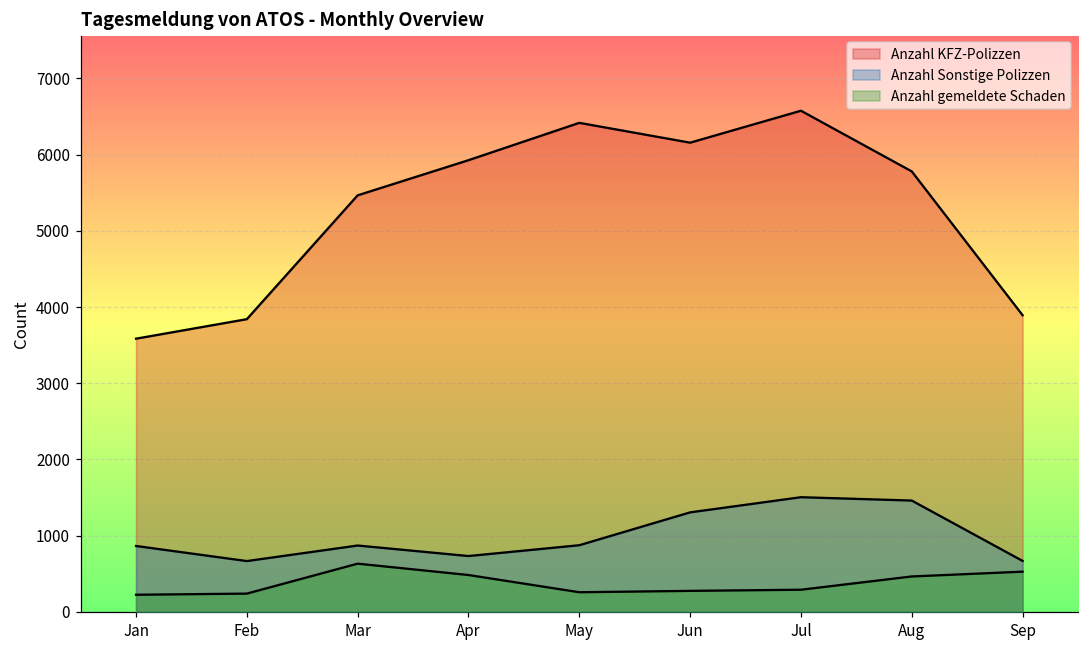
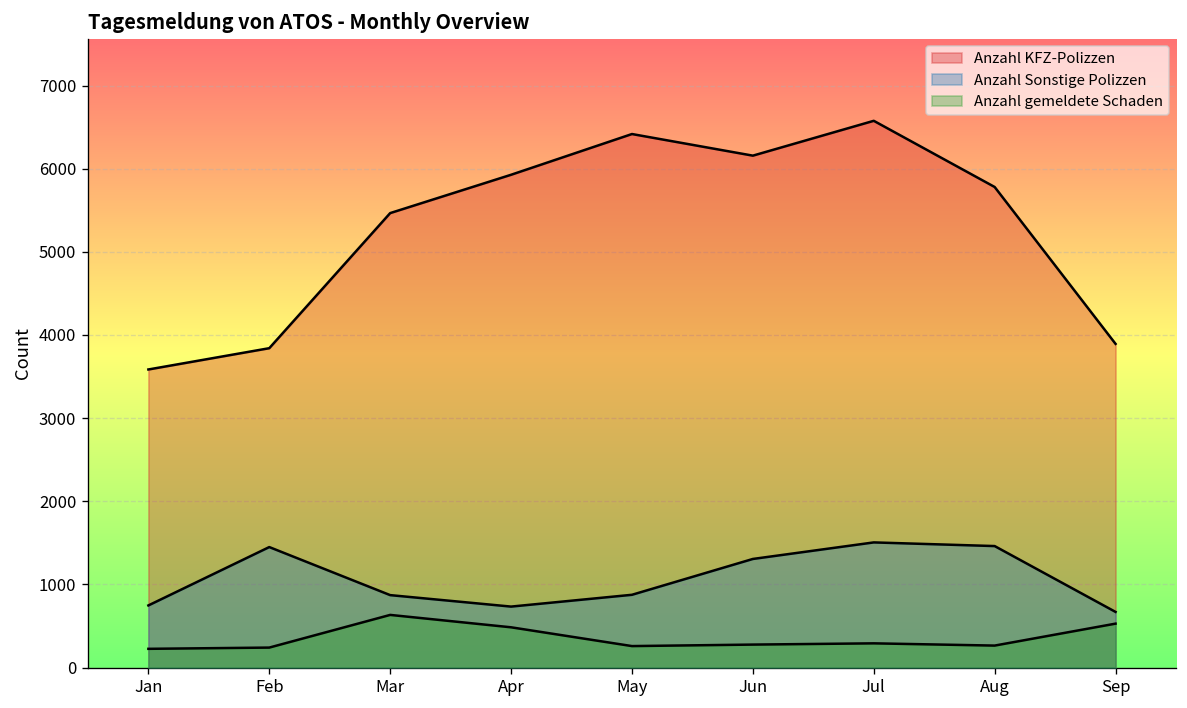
Anzahl Sonstige Polizzen, Jan: 900 -> 700
Anzahl Sonstige Polizzen, Feb: 700 -> 1400
Anzahl gemeldete Schaden, Aug: 500 -> 300
